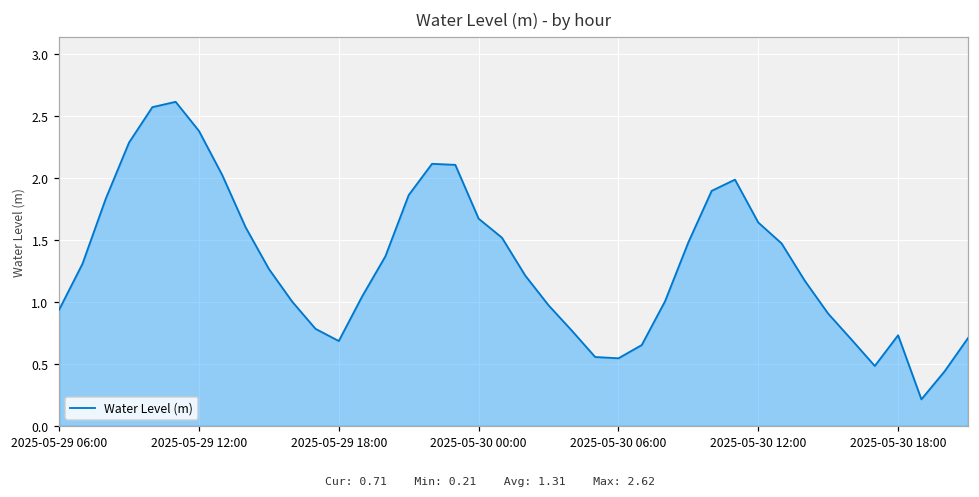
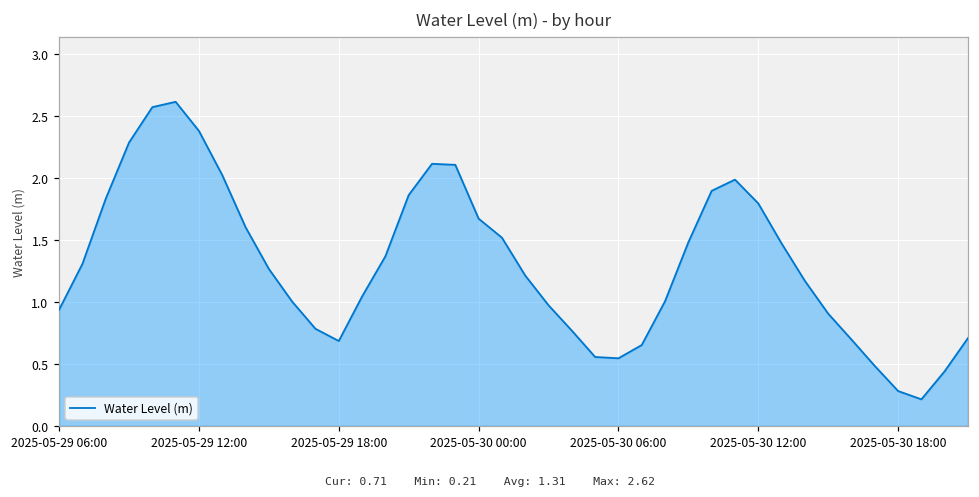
2025-05-30 12:00: 1.64 -> 1.80
2025-05-30 18:00: 0.73 -> 0.28
